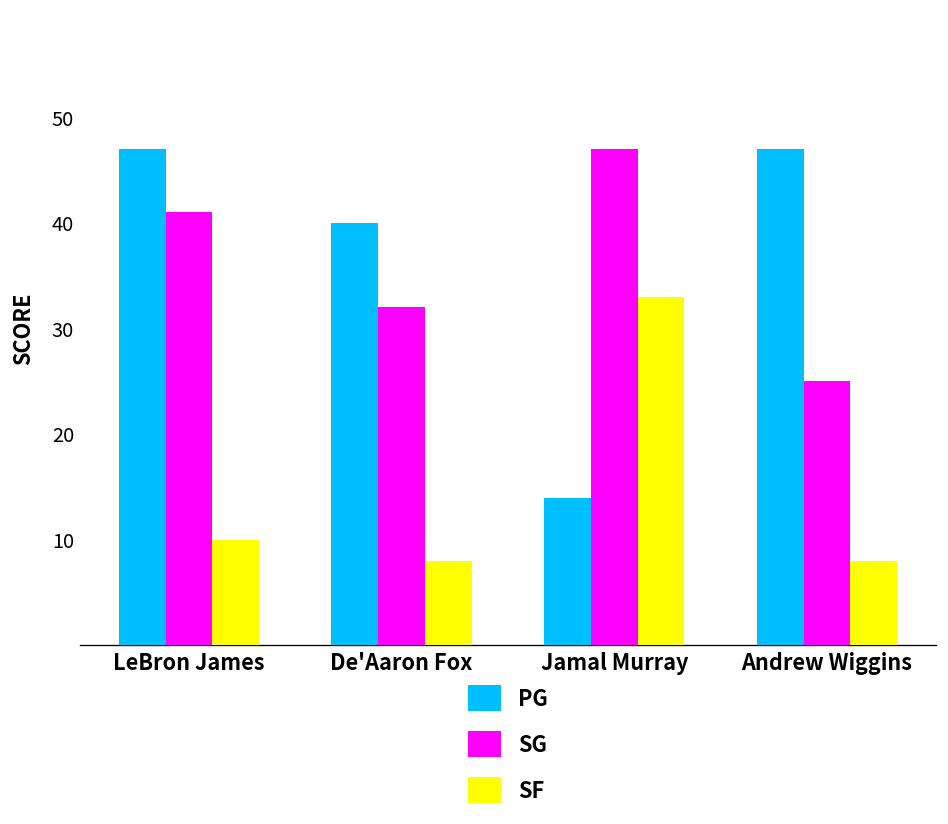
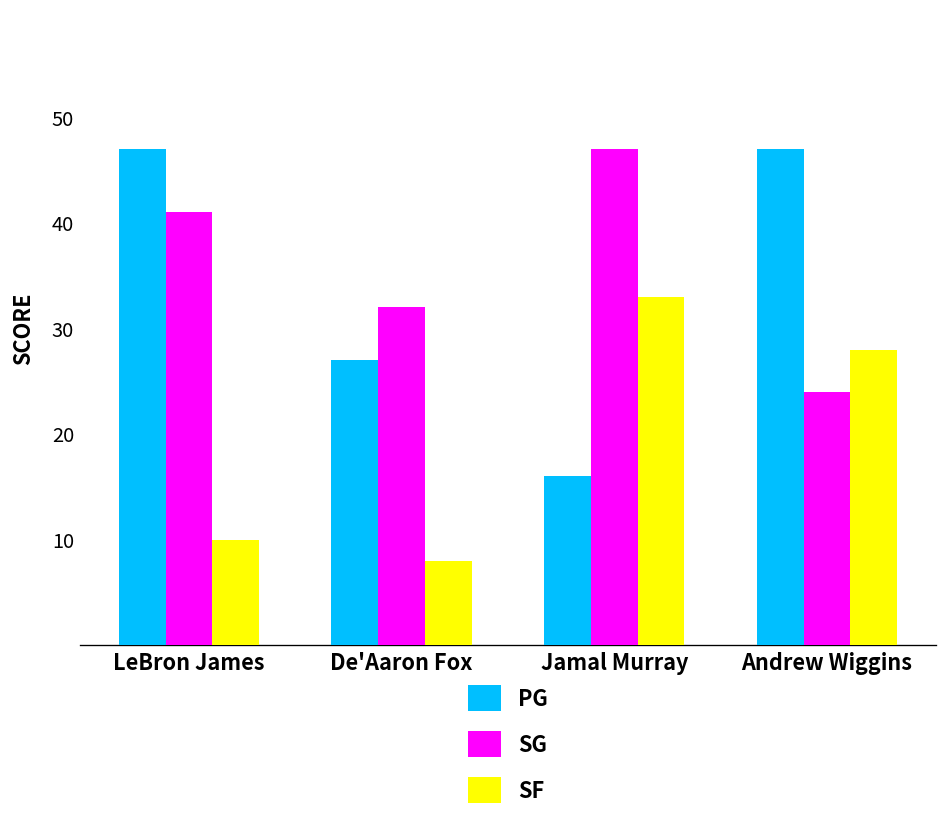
PG, De'Aaron Fox: 40 -> 27
PG, Jamal Murray: 14 -> 16
SG, Andrew Wiggins: 25 -> 24
SF, Andrew Wiggins: 8 -> 28
